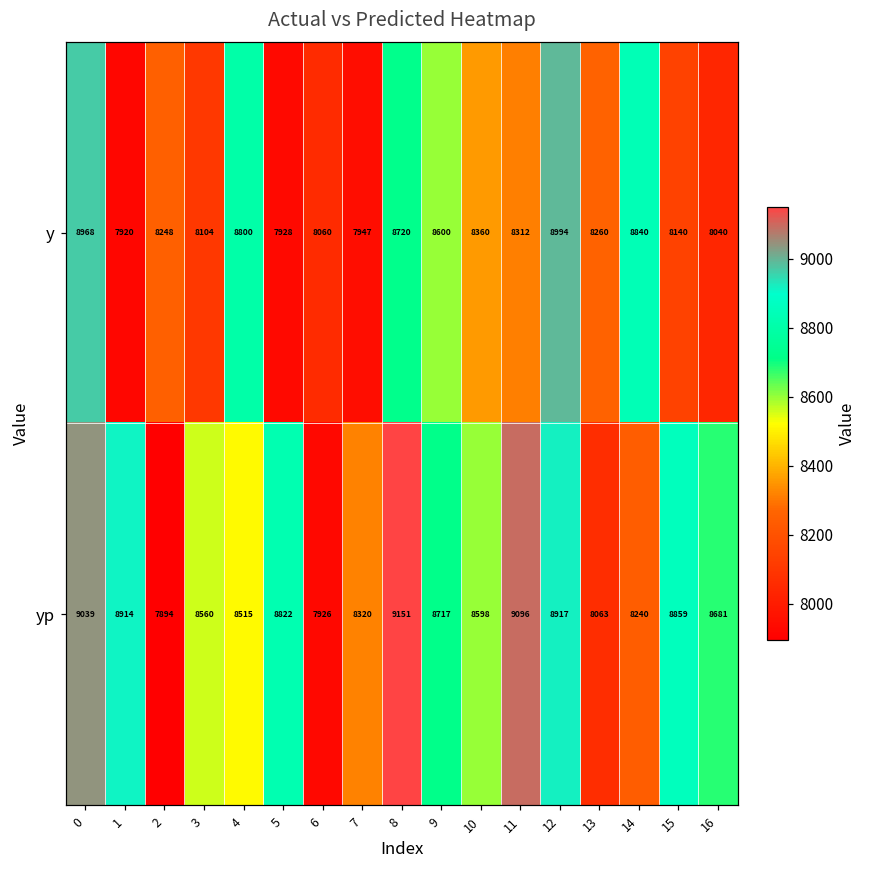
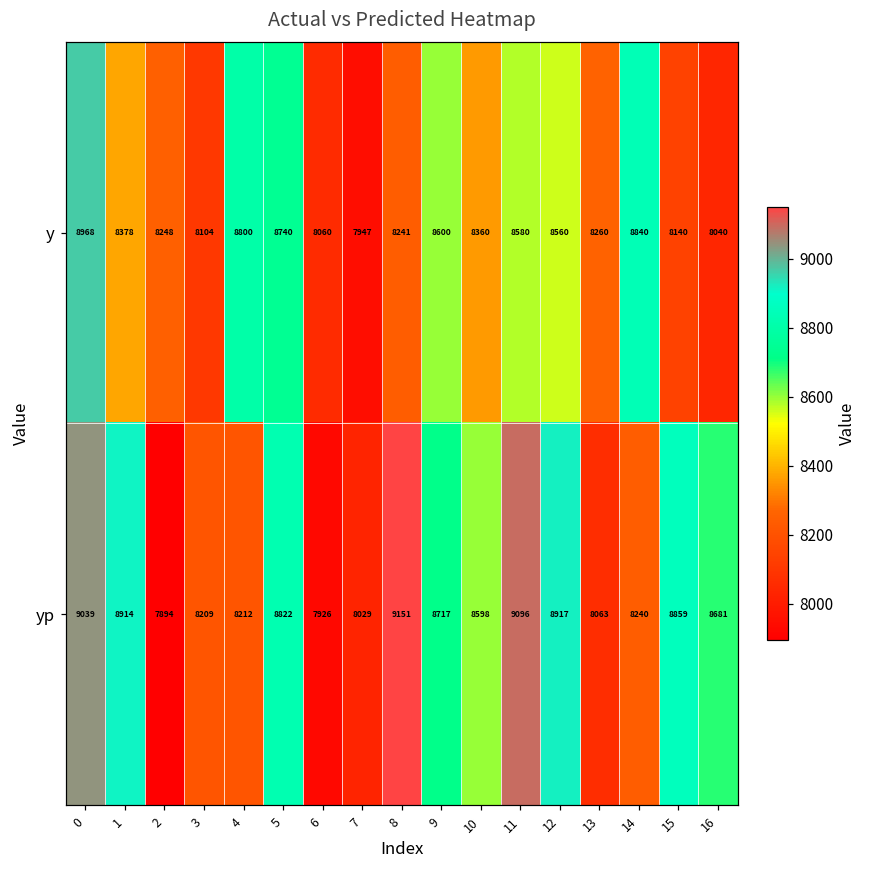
y, 1: 7920 -> 8378
y, 5: 7928 -> 8740
y, 8: 8720 -> 8241
y, 11: 8312 -> 8580
y, 12: 8994 -> 8560
yp, 3: 8560 -> 8209
yp, 4: 8515 -> 8212
yp, 7: 8320 -> 8029
